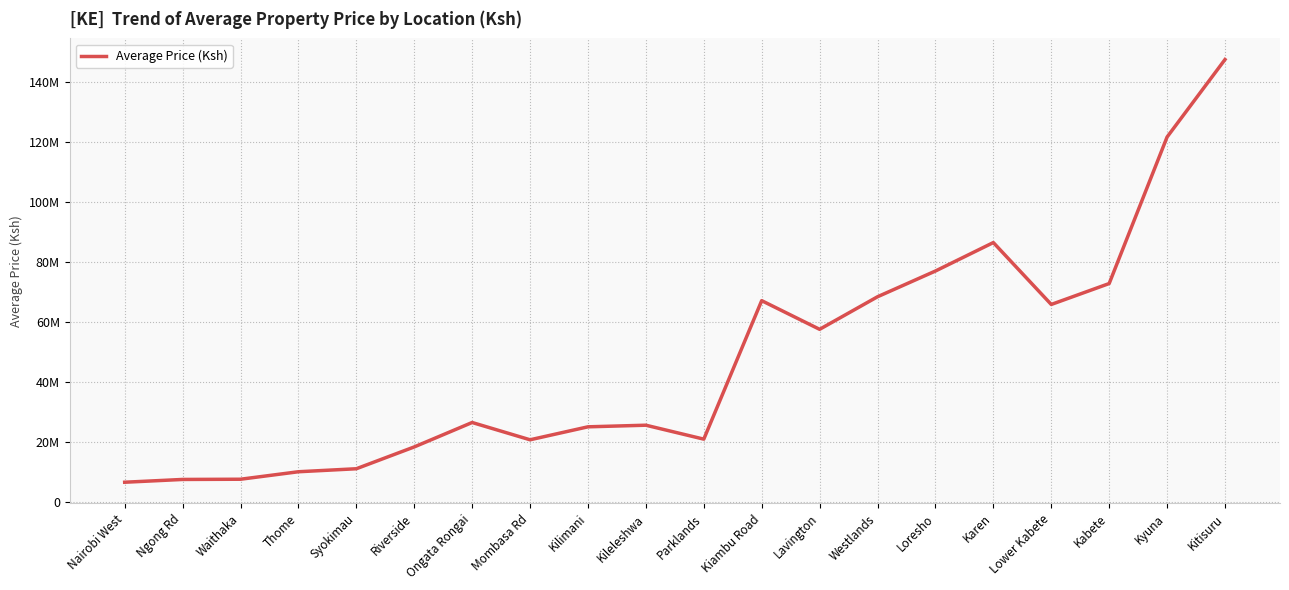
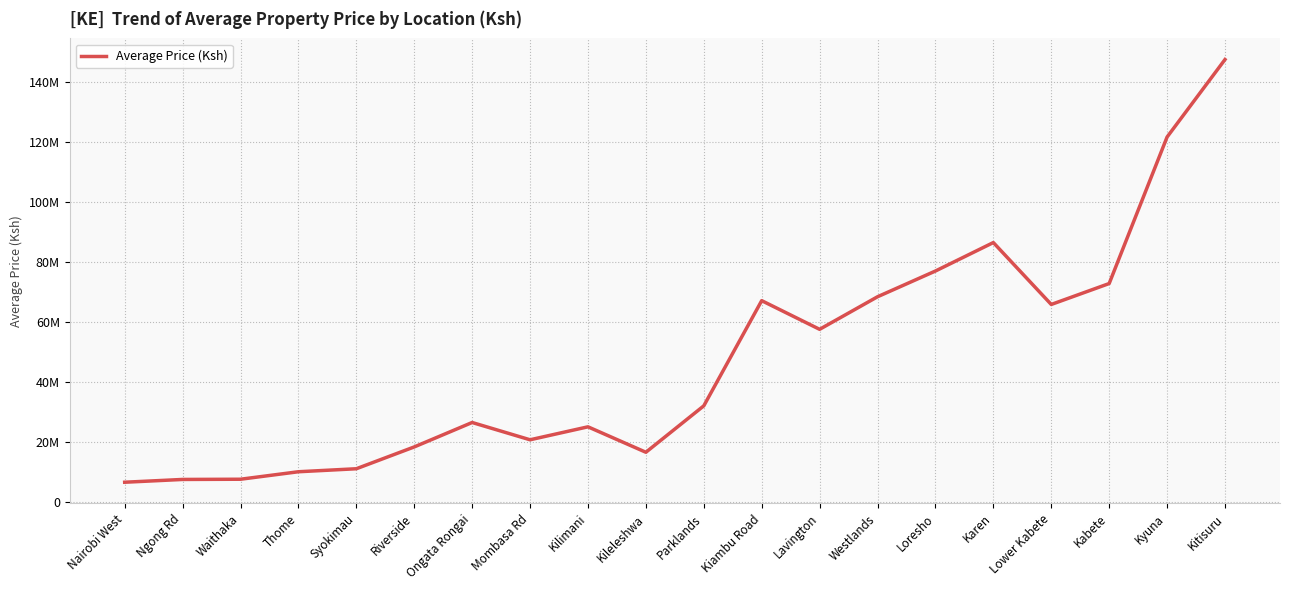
Kileleshwa: 26000000 -> 17000000
Parklands: 21000000 -> 32000000
